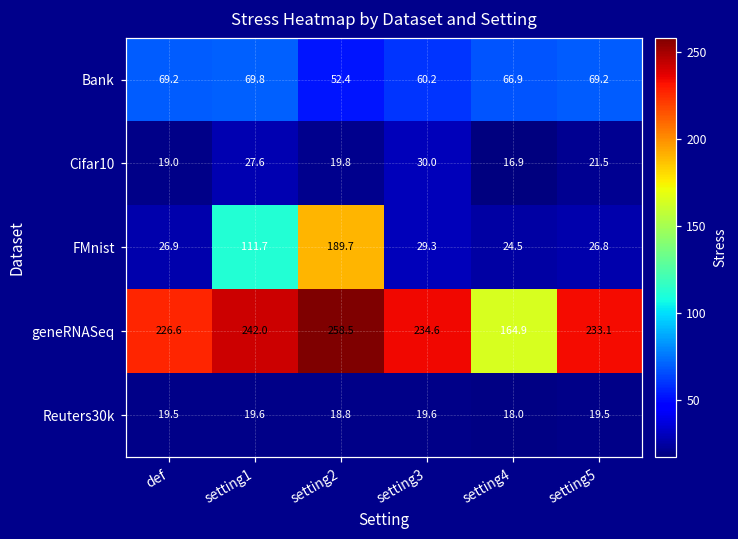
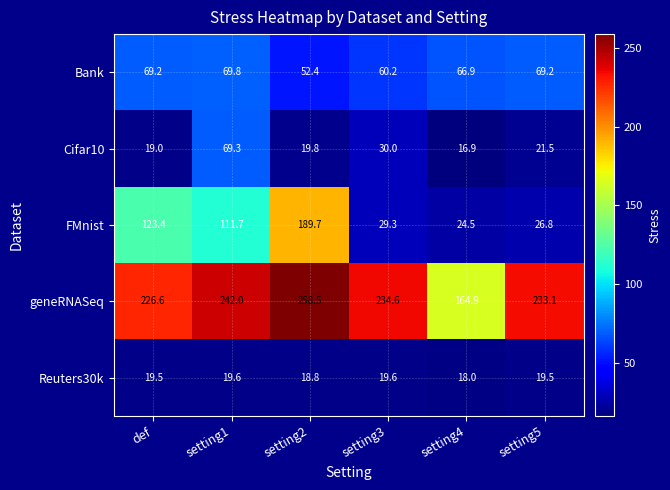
Cifar10, setting1: 27.6 -> 69.3
FMnist, def: 26.9 -> 123.4
